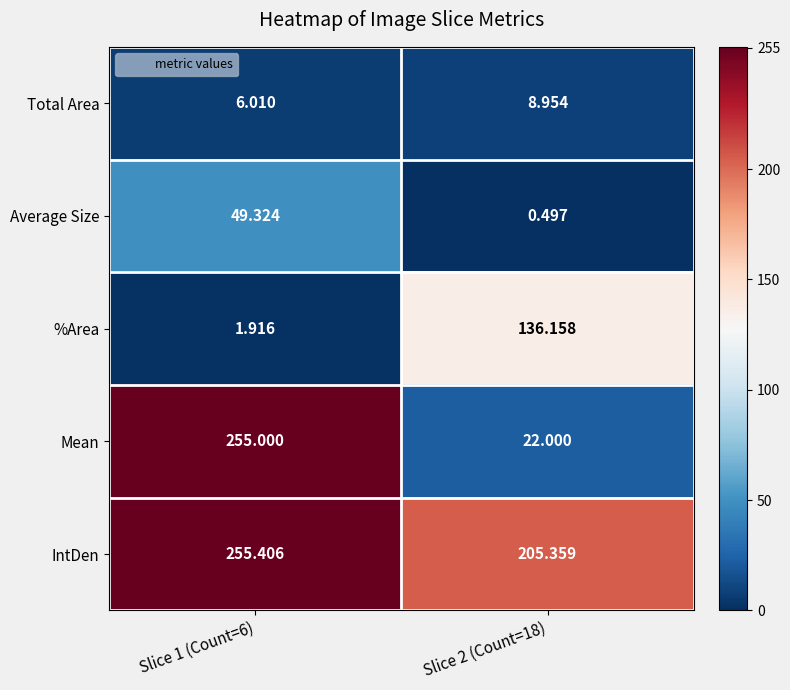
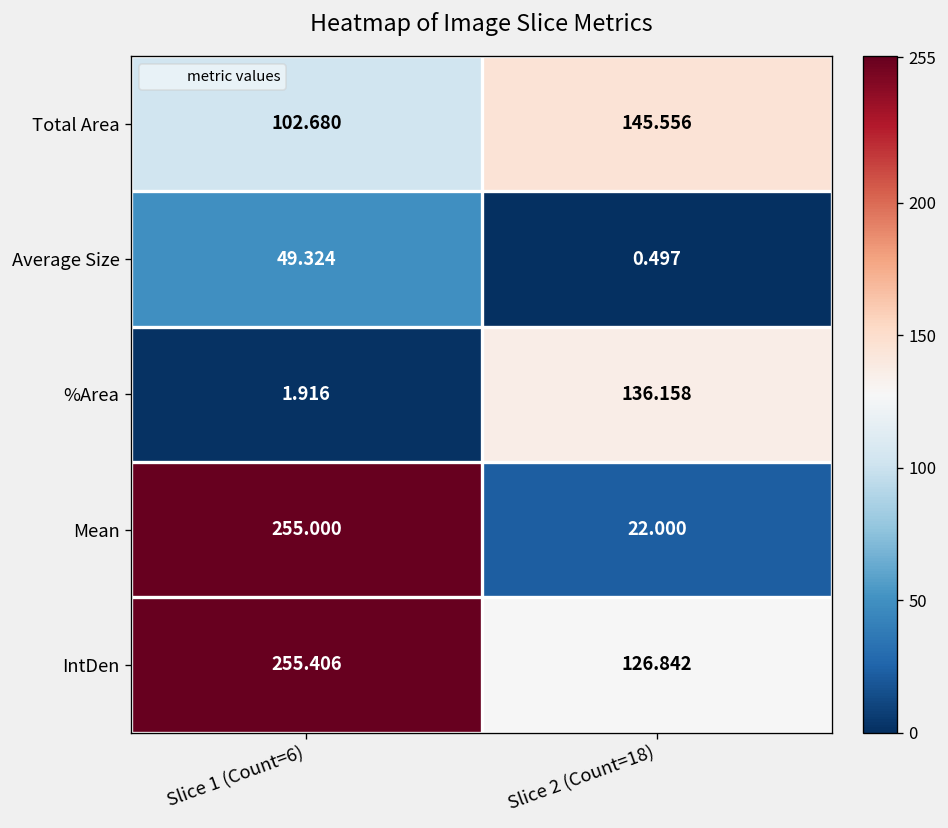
Total Area, Slice 1 (Count=6): 6.010 -> 102.680
Total Area, Slice 2 (Count=18): 8.954 -> 145.556
IntDen, Slice 2 (Count=18): 205.359 -> 126.842
